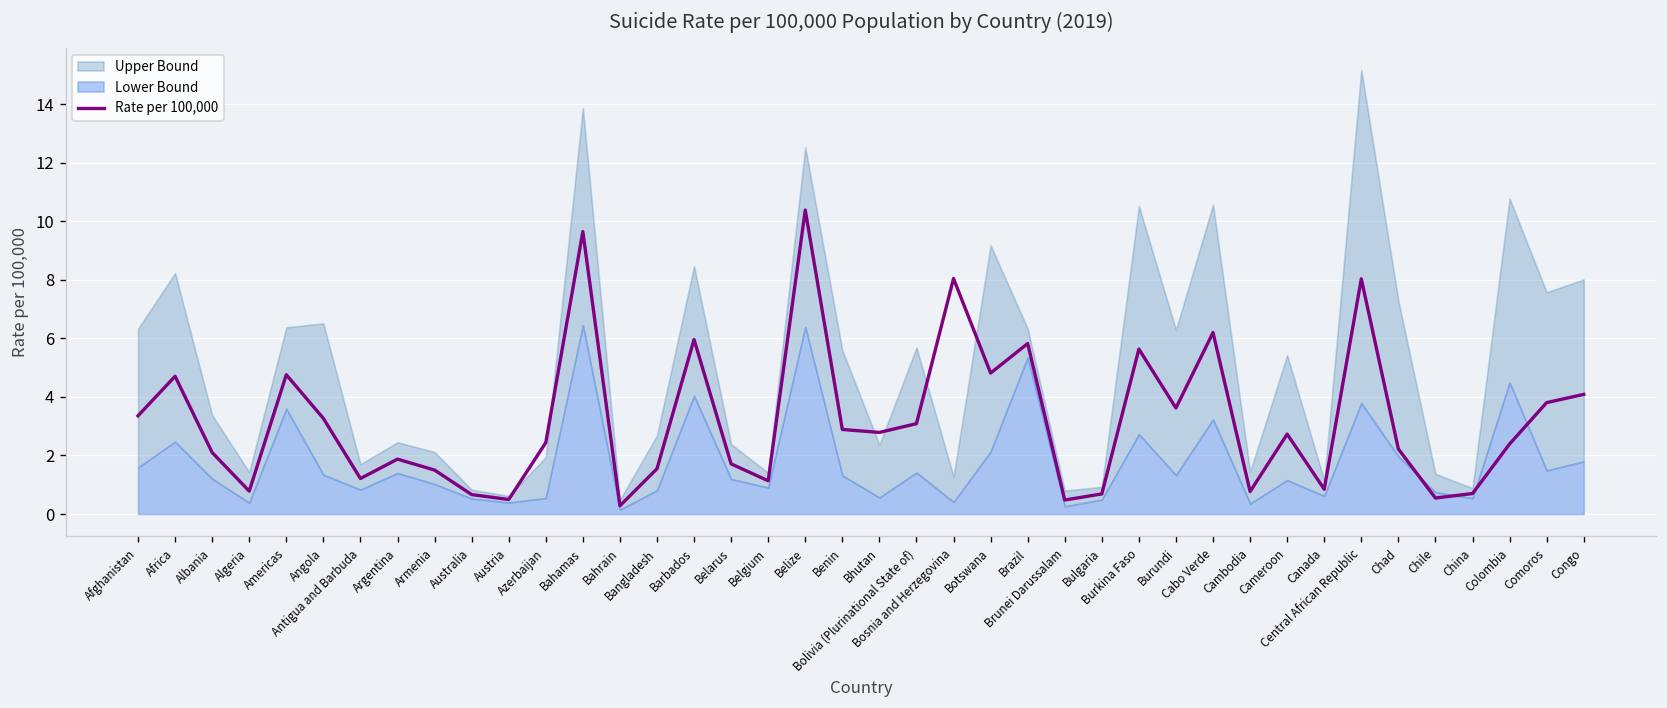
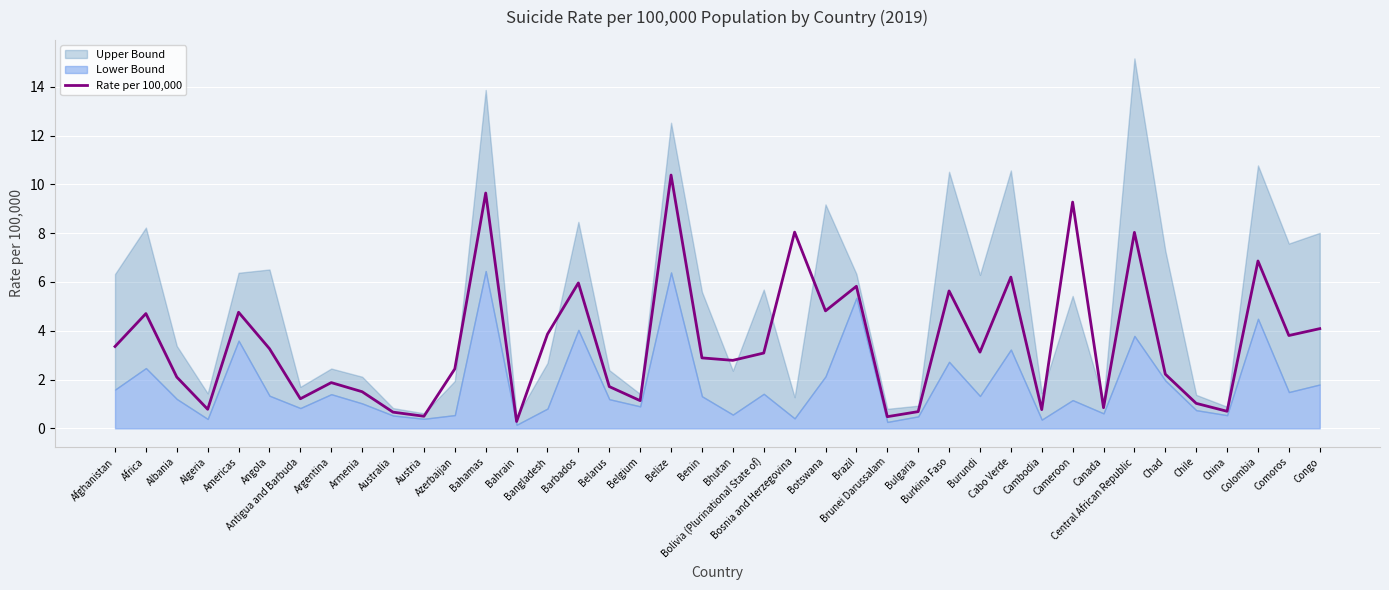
Rate per 100,000, Bangladesh: 1.5 -> 3.9
Rate per 100,000, Burundi: 3.6 -> 3.1
Rate per 100,000, Cameroon: 2.7 -> 9.3
Rate per 100,000, Chile: 0.5 -> 1.0
Rate per 100,000, Colombia: 2.4 -> 6.9
